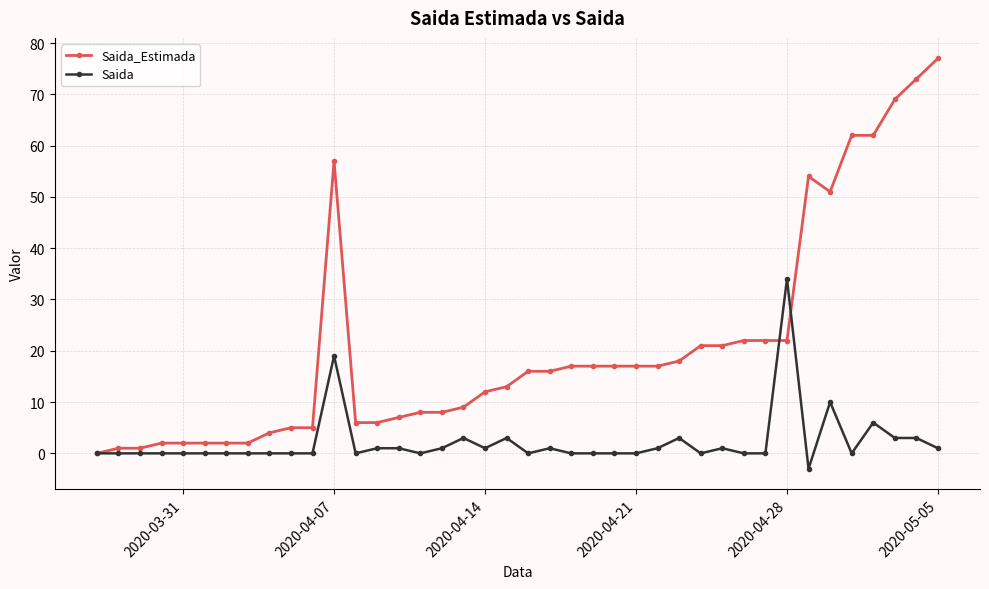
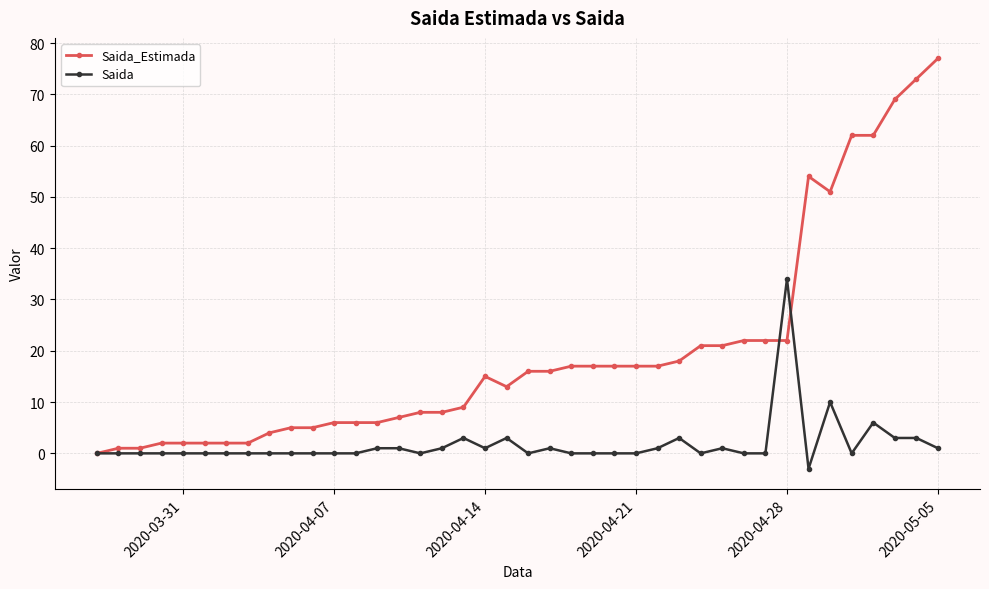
Saida_Estimada, 2020-04-07: 57 -> 6
Saida, 2020-04-07: 19 -> 0
Saida_Estimada, 2020-04-14: 12 -> 15
